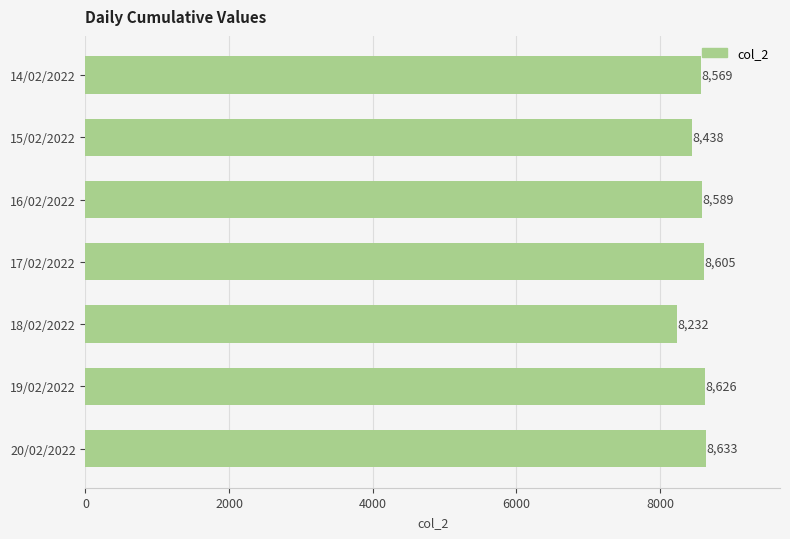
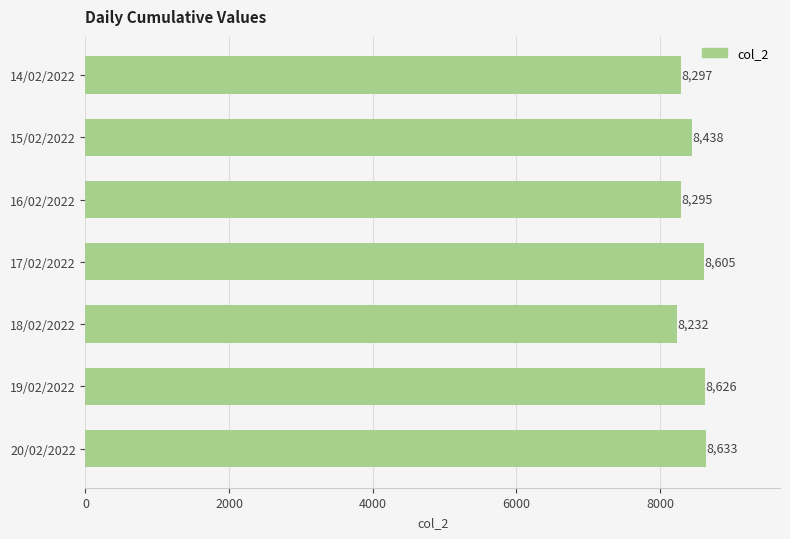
14/02/2022: 8,569 -> 8,297
16/02/2022: 8,589 -> 8,295
